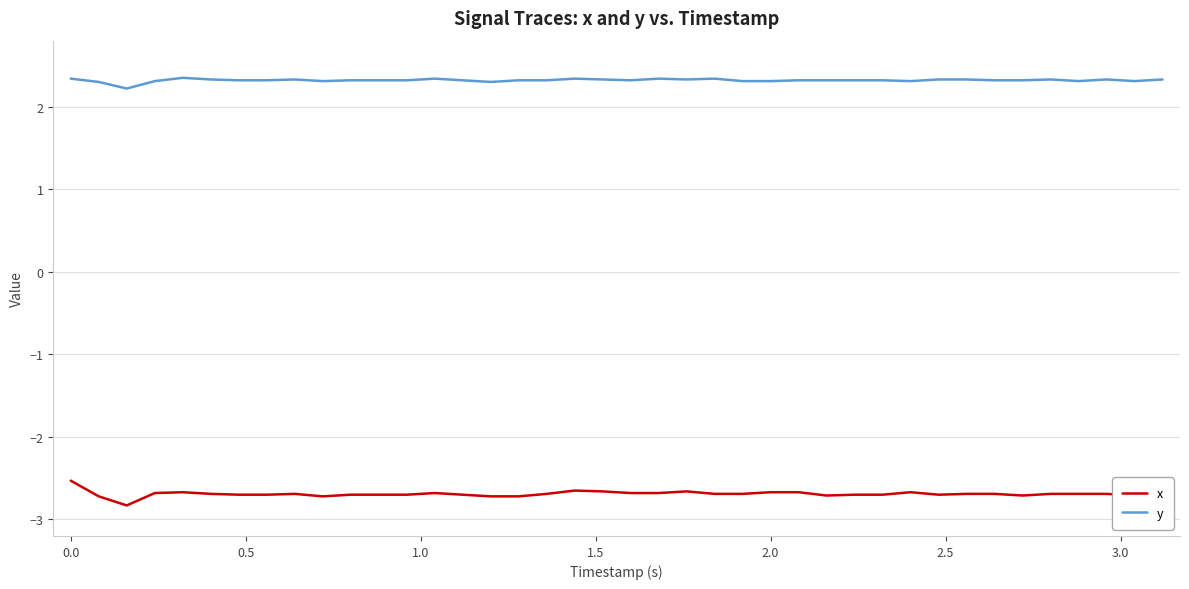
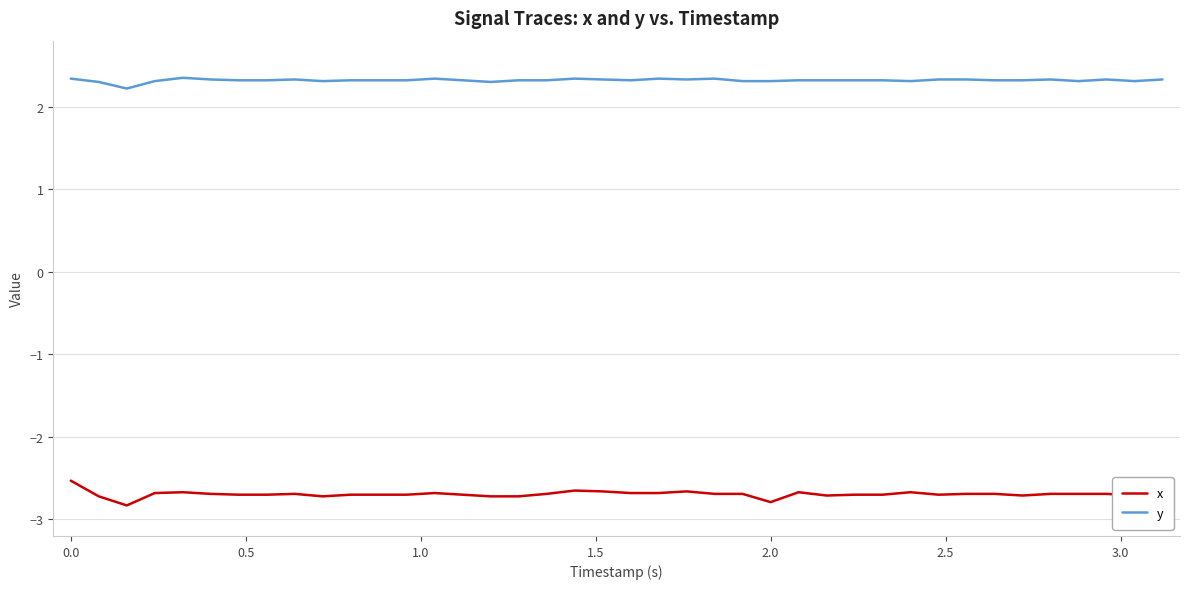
x, 2.0: -2.7 -> -2.8
